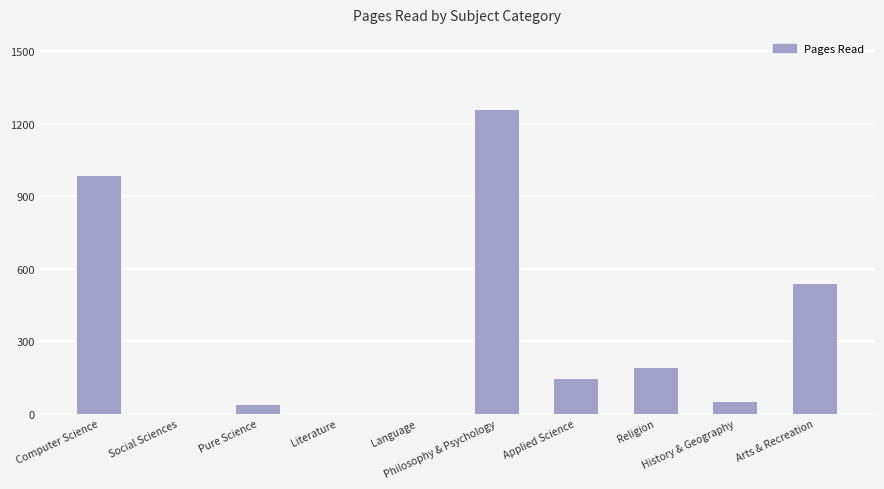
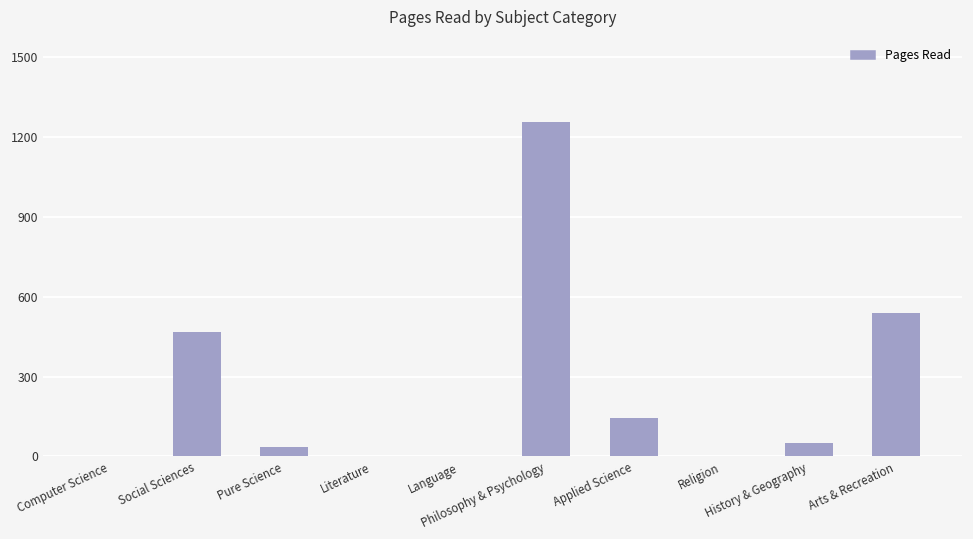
Computer Science: 980 -> 0
Social Sciences: 0 -> 470
Religion: 190 -> 0
